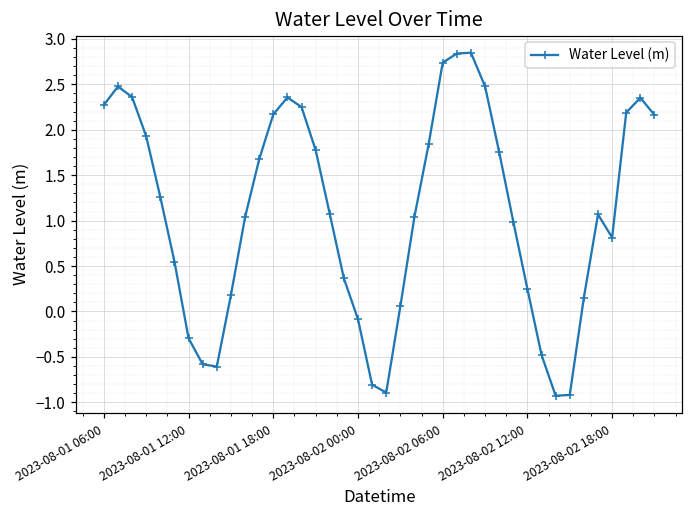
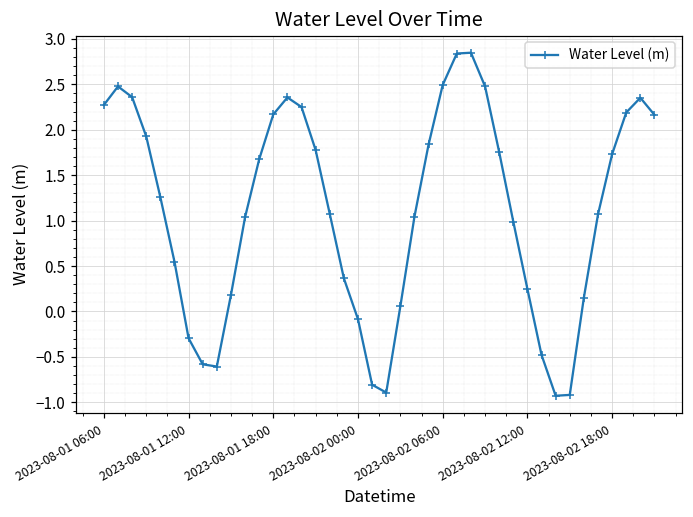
2023-08-02 06:00: 2.7 -> 2.5
2023-08-02 18:00: 0.8 -> 1.7
